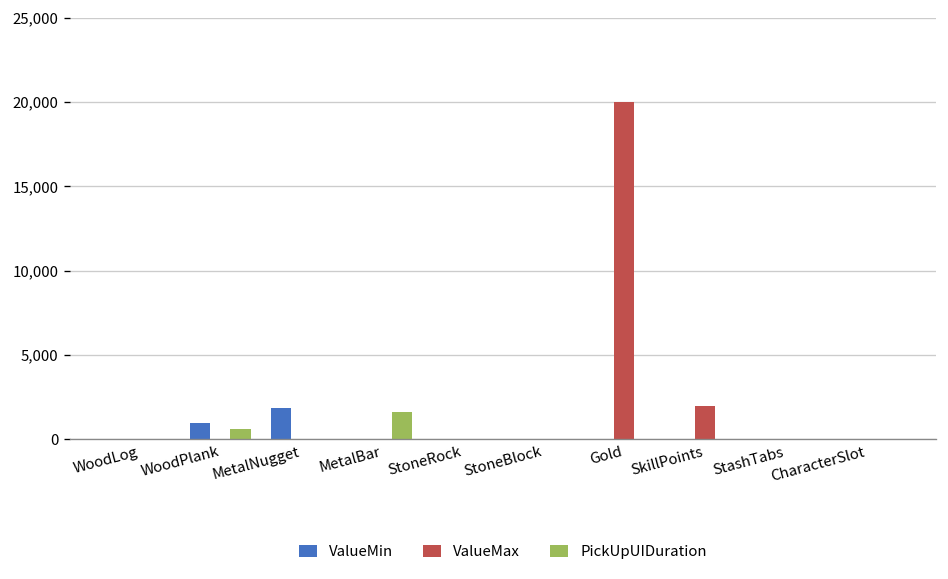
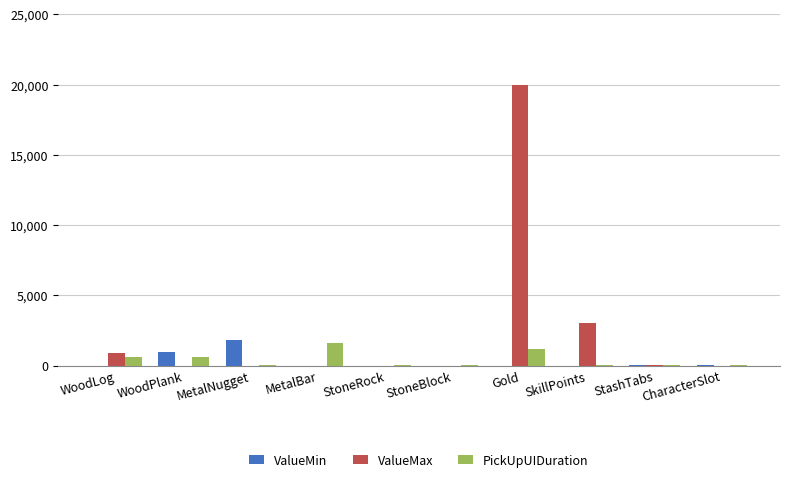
ValueMax, WoodLog: 0 -> 900
PickUpUIDuration, WoodLog: 0 -> 600
PickUpUIDuration, Gold: 0 -> 1,200
ValueMax, SkillPoints: 2,000 -> 3,000
